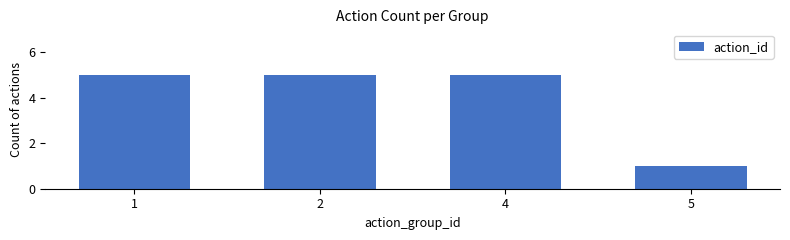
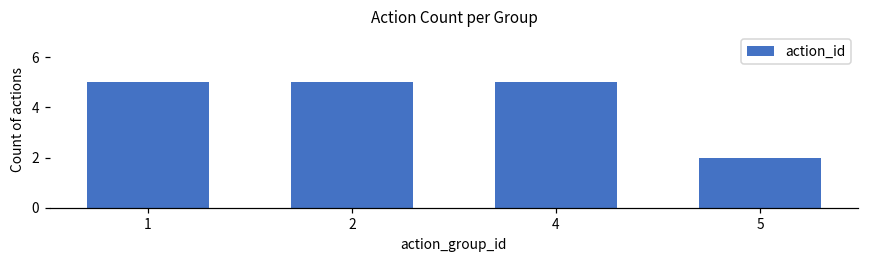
5: 1 -> 2
